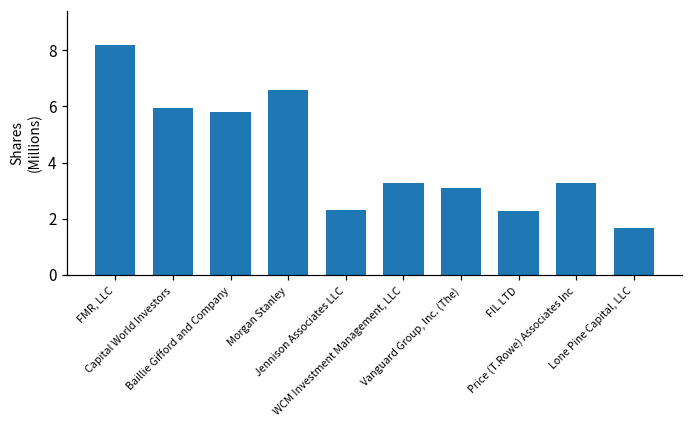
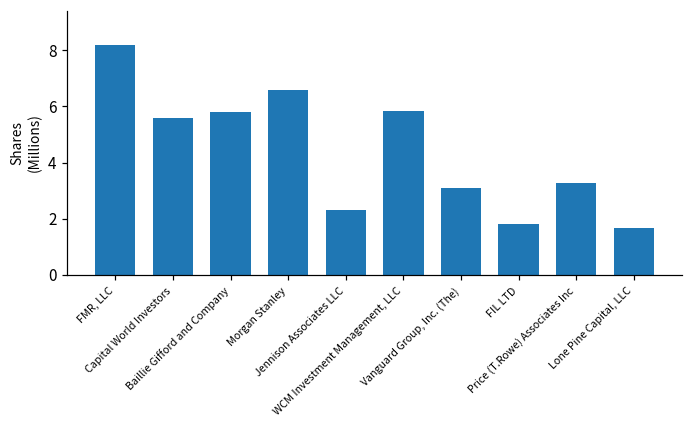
Capital World Investors: 5.9 -> 5.6
WCM Investment Management, LLC: 3.3 -> 5.8
FIL LTD: 2.3 -> 1.8
